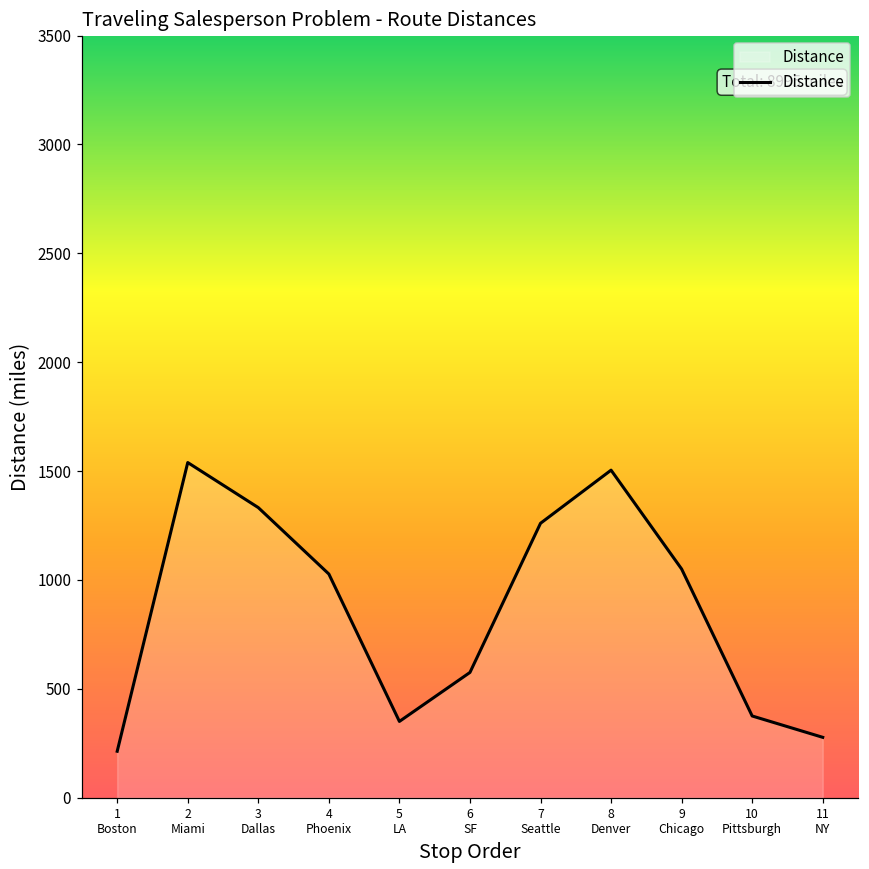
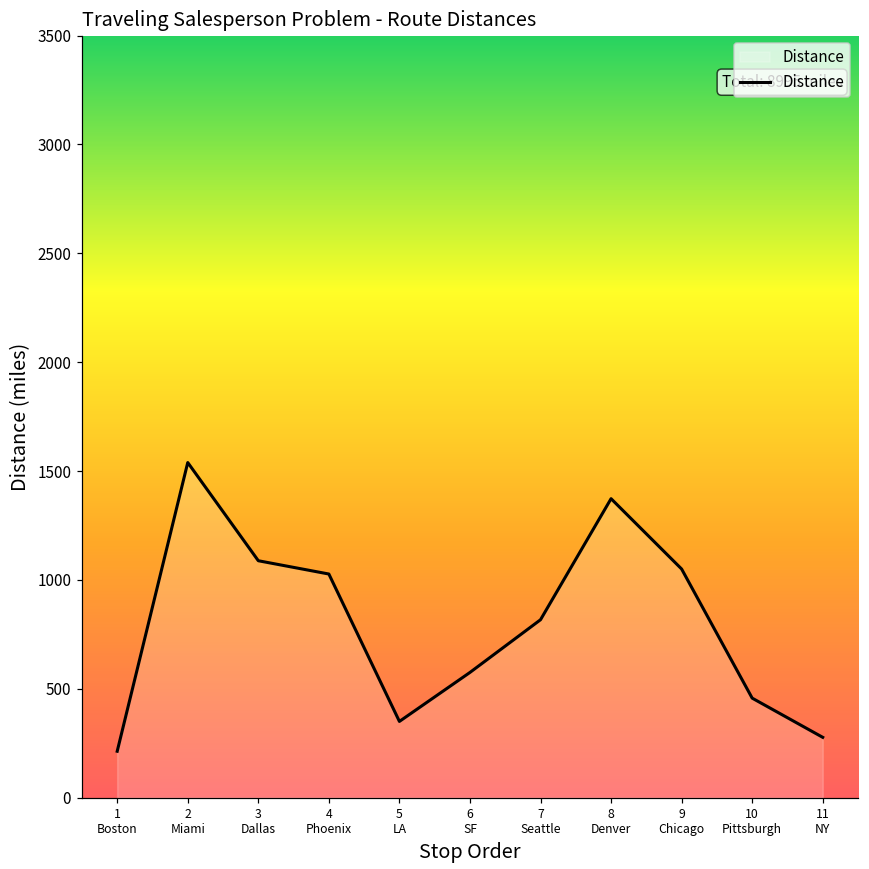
3 Dallas: 1330 -> 1090
7 Seattle: 1260 -> 820
8 Denver: 1500 -> 1370
10 Pittsburgh: 380 -> 460
